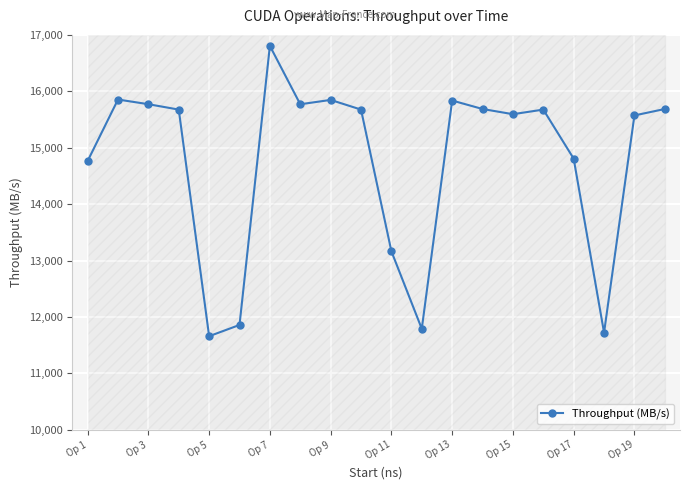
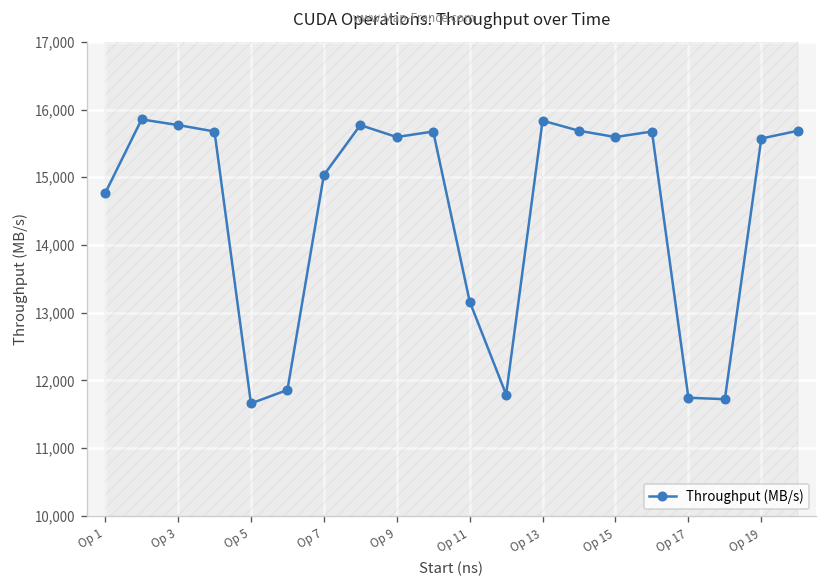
Throughput (MB/s), Op 7: 16,800 -> 15,000
Throughput (MB/s), Op 9: 15,800 -> 15,600
Throughput (MB/s), Op 17: 14,800 -> 11,700
